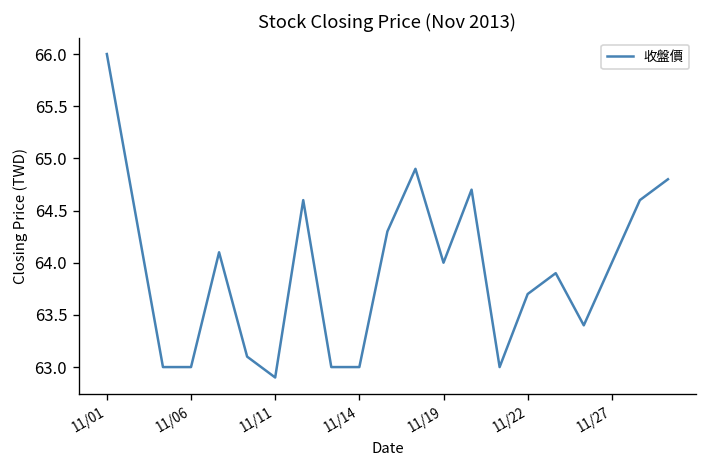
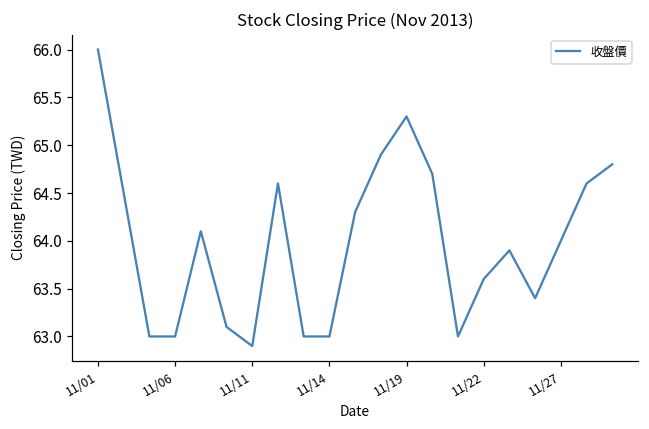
11/19: 64.0 -> 65.3
11/22: 63.7 -> 63.6
